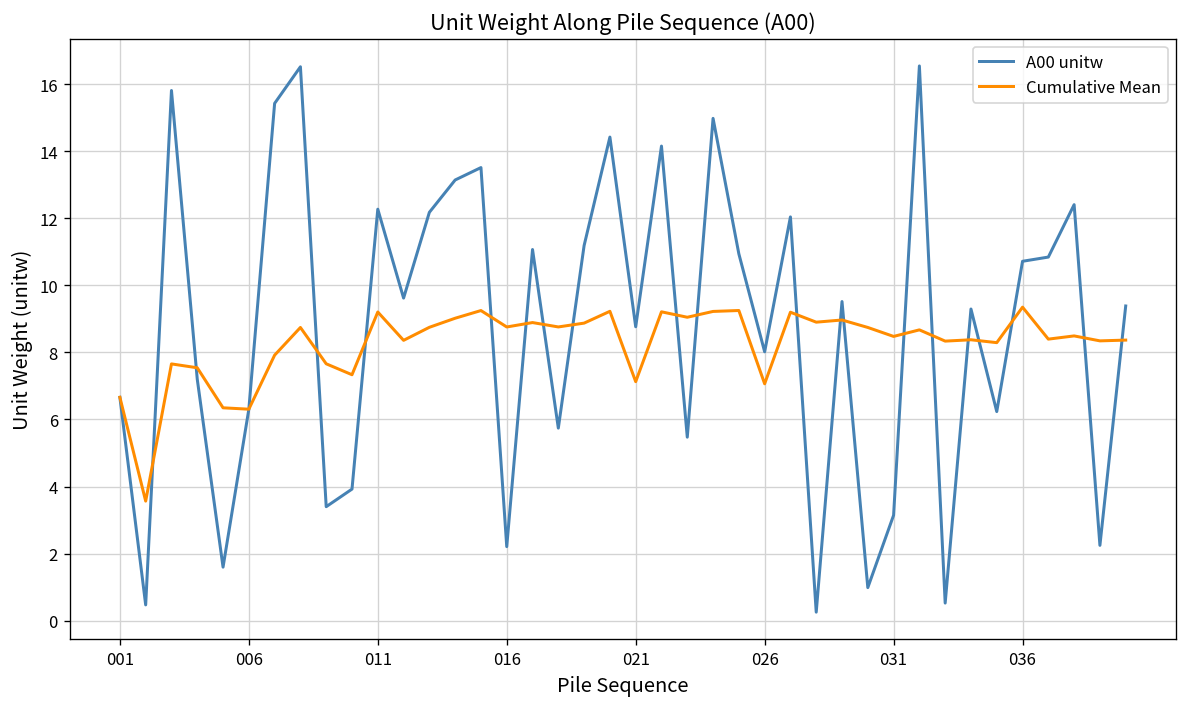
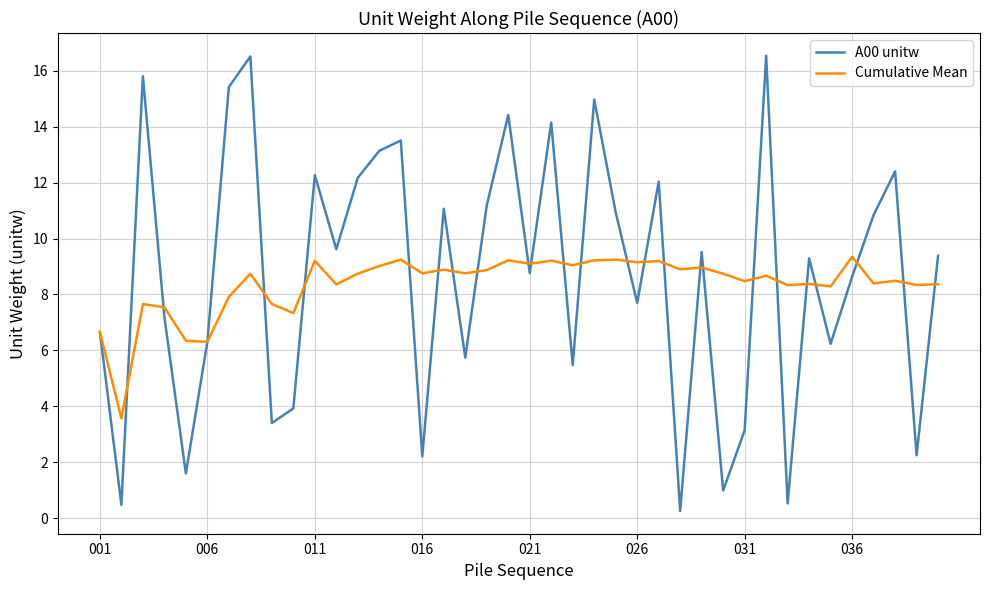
Cumulative Mean, 021: 7.1 -> 9.1
A00 unitw, 026: 8.0 -> 7.7
Cumulative Mean, 026: 7.1 -> 9.2
A00 unitw, 036: 10.7 -> 8.6
